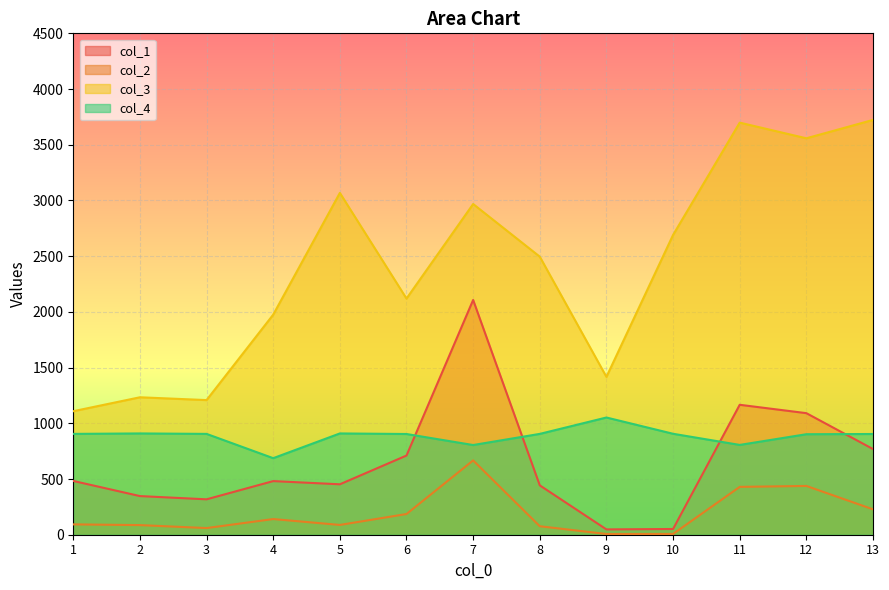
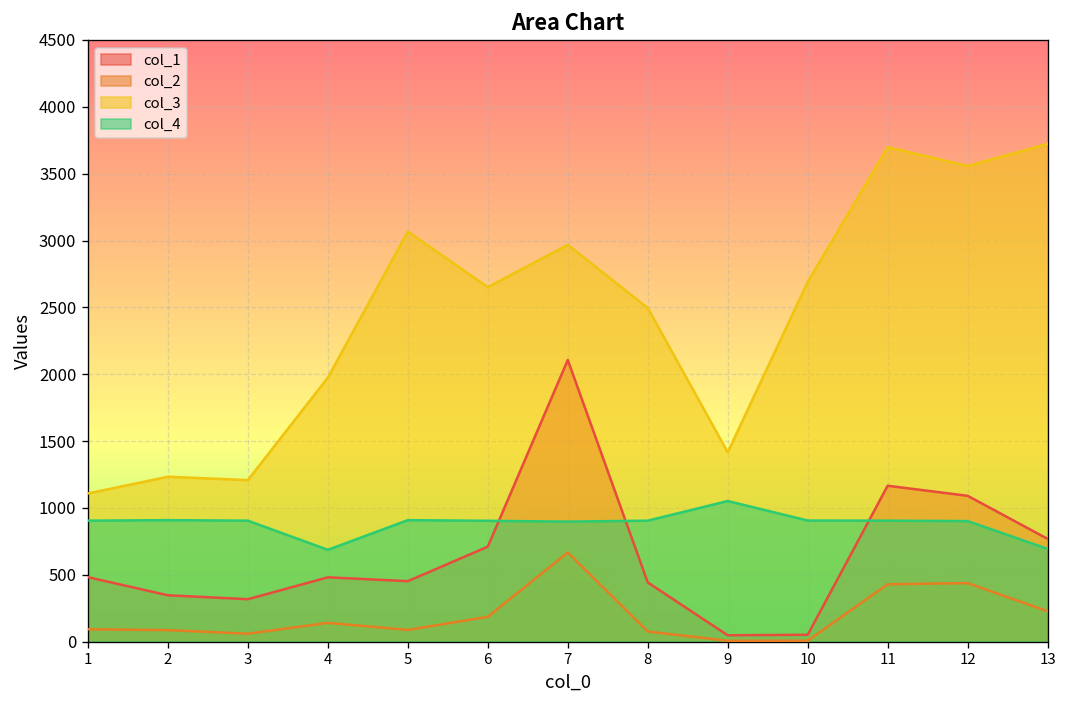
col_3, 6: 2120 -> 2650
col_4, 7: 810 -> 900
col_4, 11: 810 -> 910
col_4, 13: 900 -> 690
